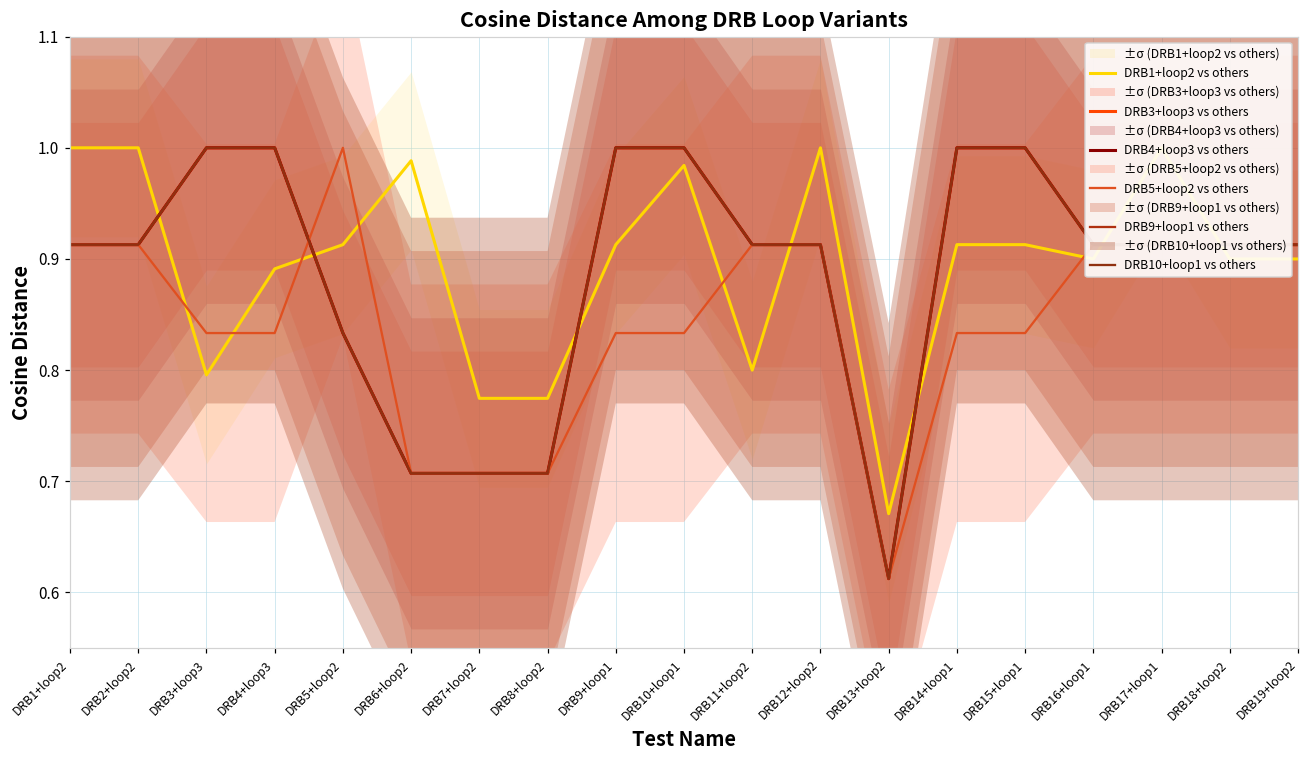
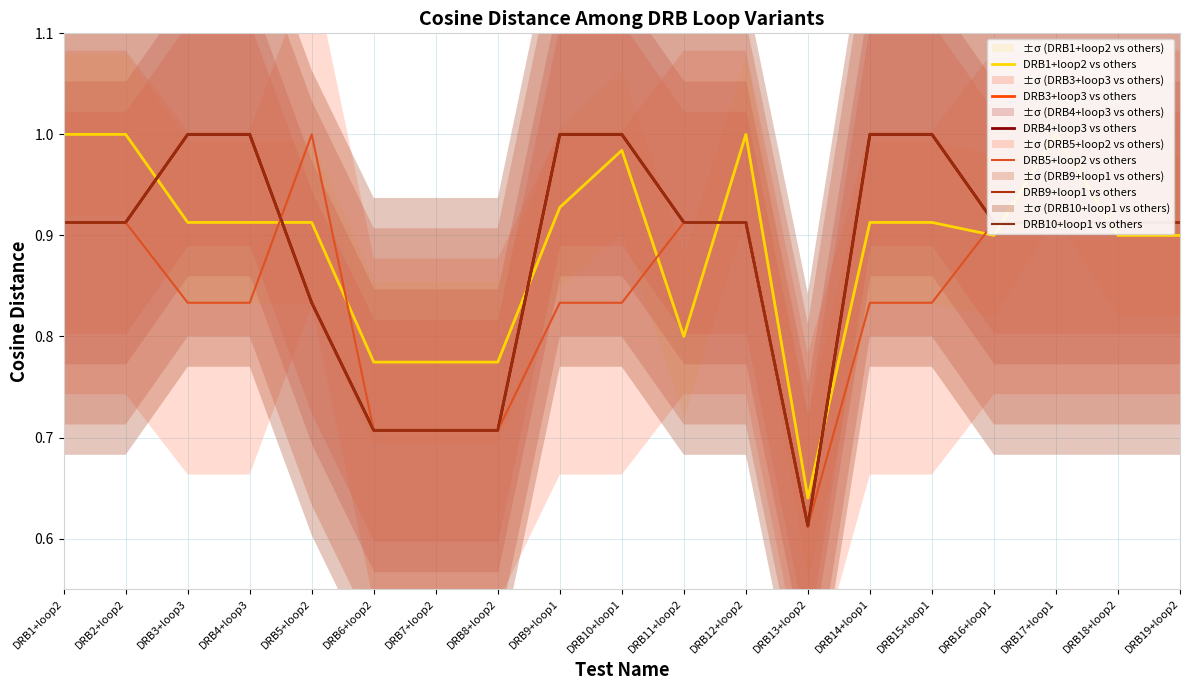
DRB1+loop2 vs others, DRB3+loop3: 0.796 -> 0.913
DRB1+loop2 vs others, DRB4+loop3: 0.891 -> 0.913
DRB1+loop2 vs others, DRB6+loop2: 0.988 -> 0.775
DRB1+loop2 vs others, DRB9+loop1: 0.913 -> 0.928
DRB1+loop2 vs others, DRB13+loop2: 0.671 -> 0.640
